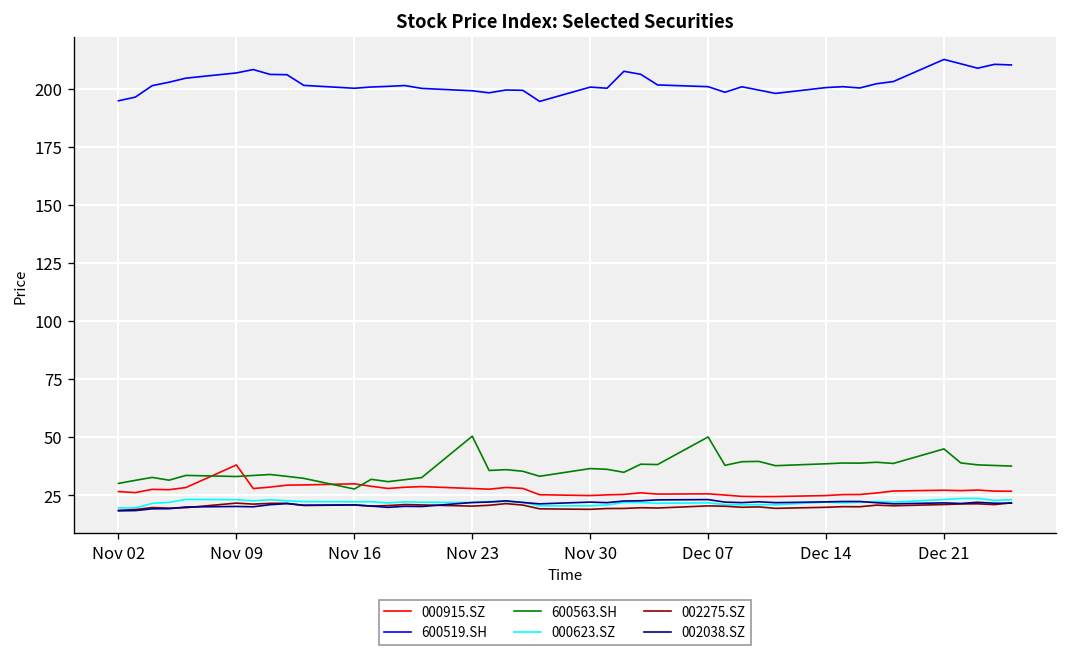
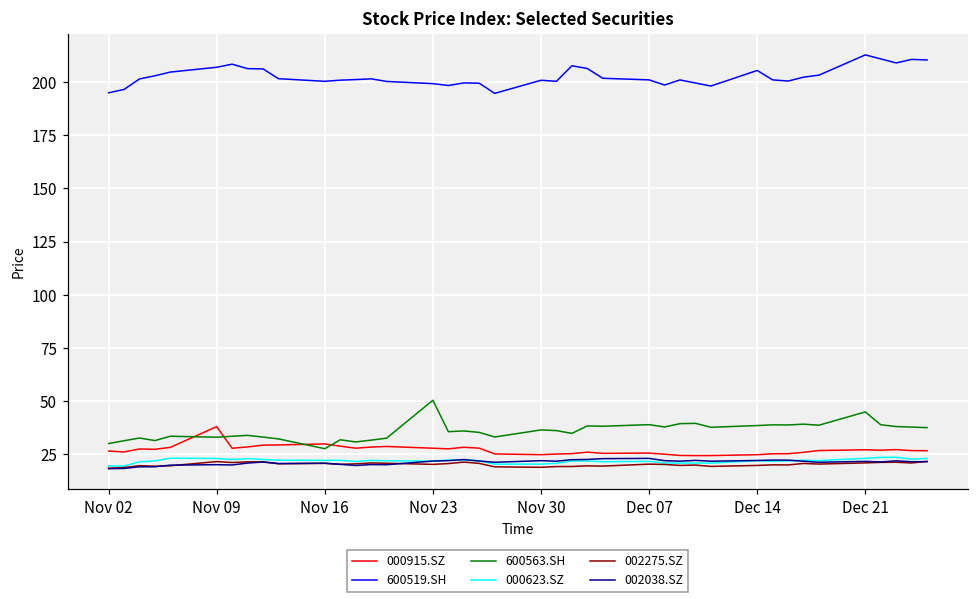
600563.SH, Dec 07: 50 -> 39
600519.SH, Dec 14: 201 -> 205
